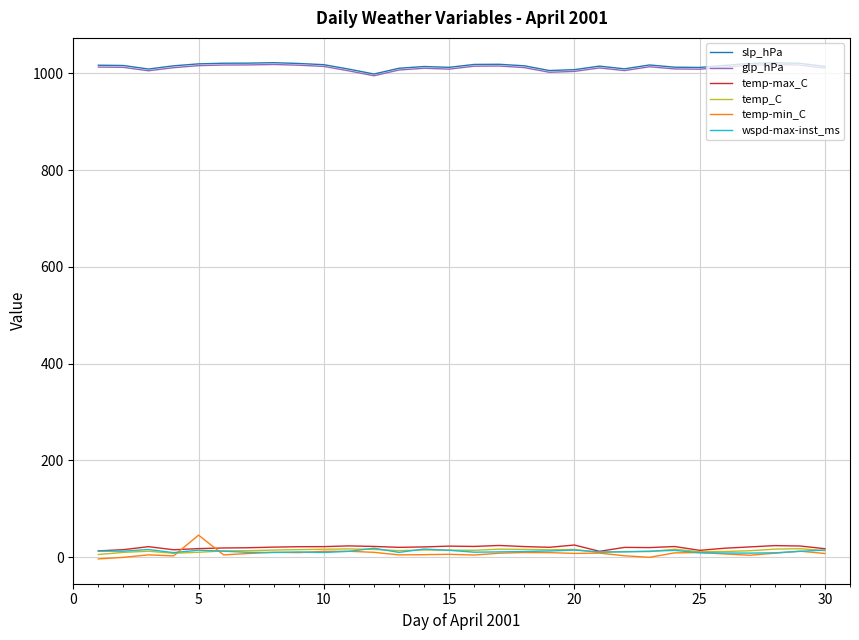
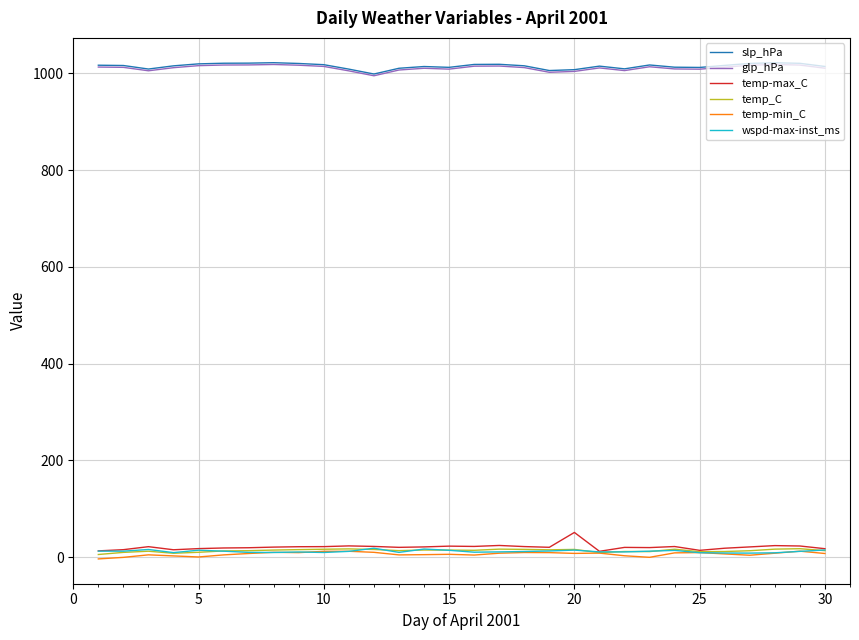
temp-min_C, 5: 50 -> 0
temp-max_C, 20: 30 -> 50
